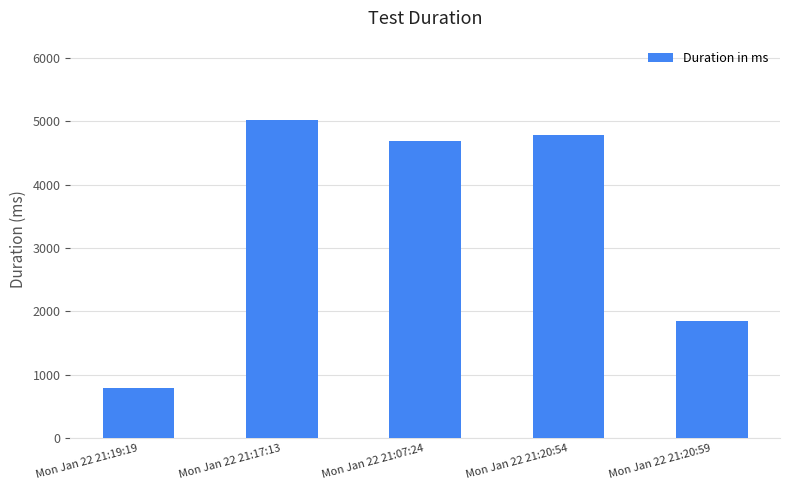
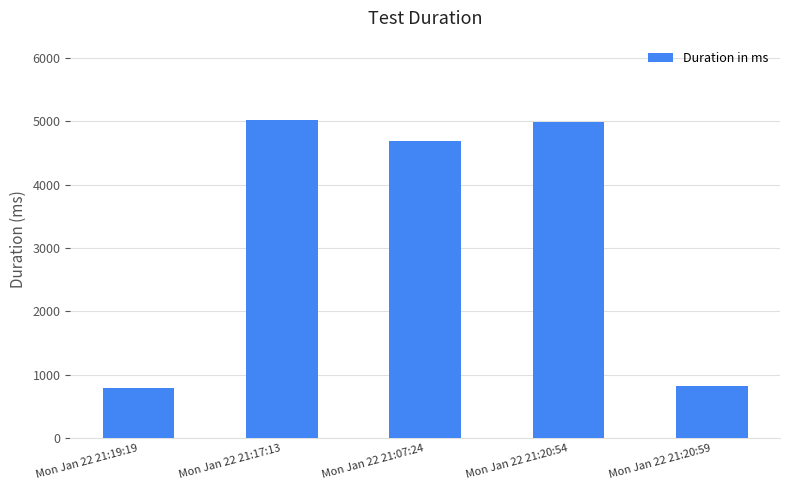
Mon Jan 22 21:20:54: 4800 -> 5000
Mon Jan 22 21:20:59: 1800 -> 800
